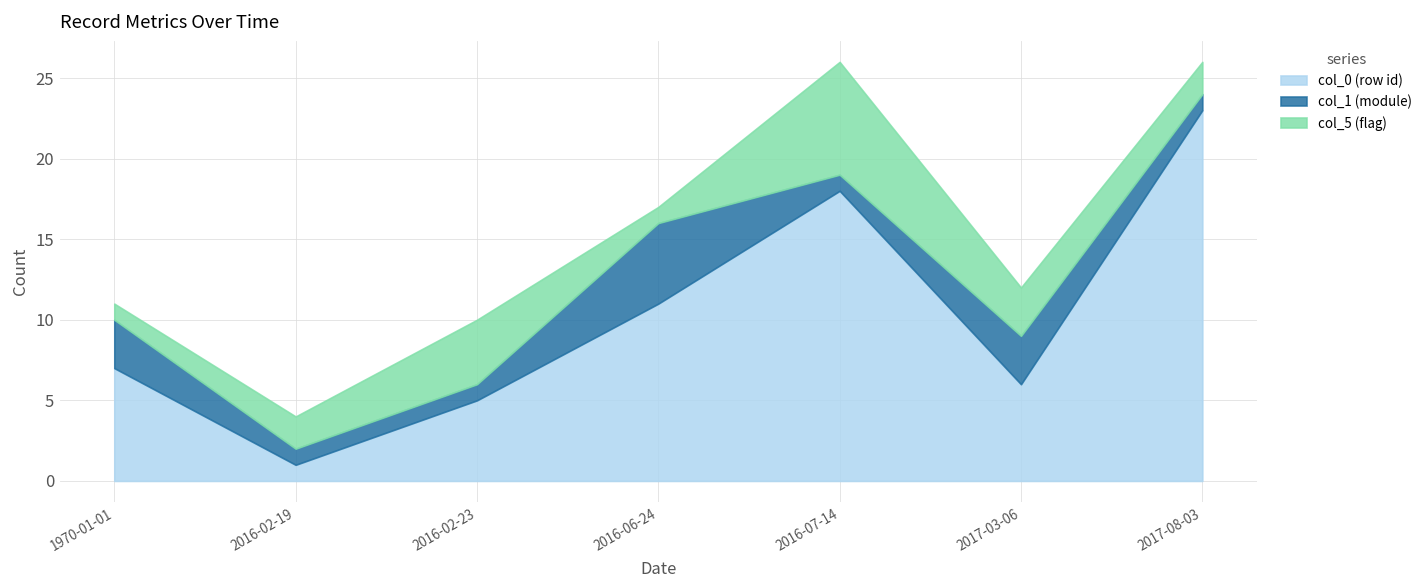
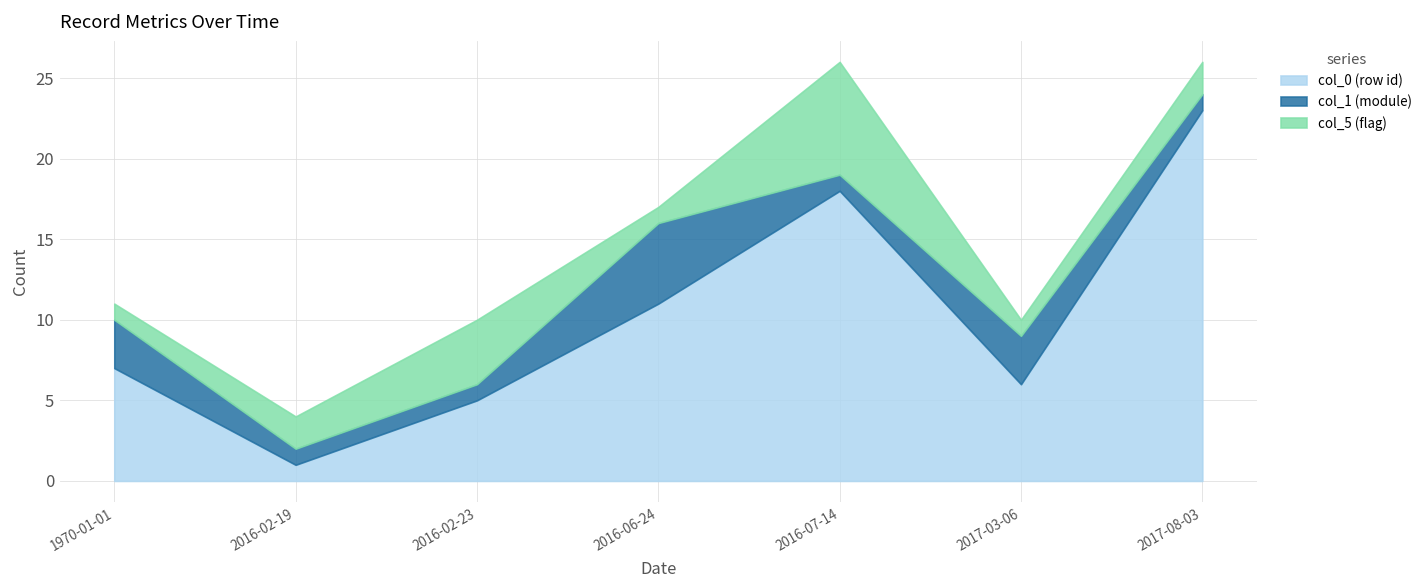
col_5 (flag), 2017-03-06: 3 -> 1
